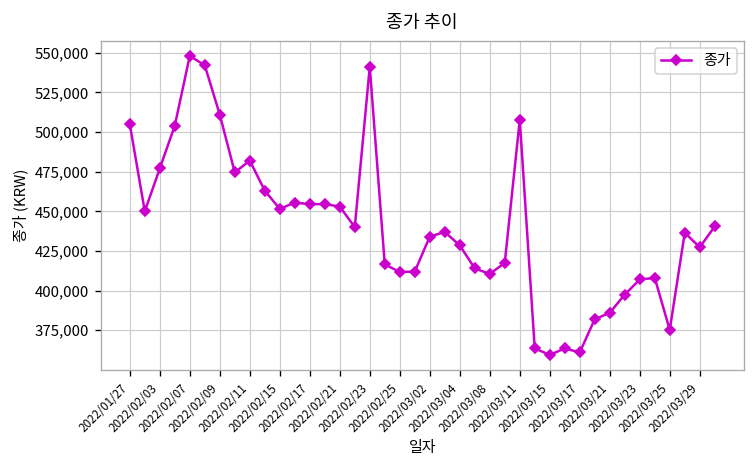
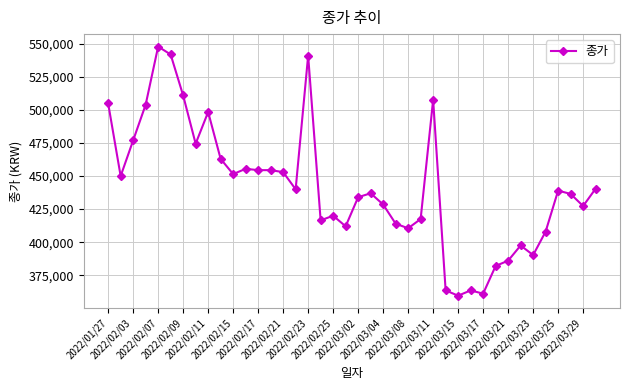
2022/02/11: 482,000 -> 498,000
2022/02/25: 412,000 -> 420,000
2022/03/23: 407,000 -> 390,000
2022/03/25: 375,000 -> 439,000
